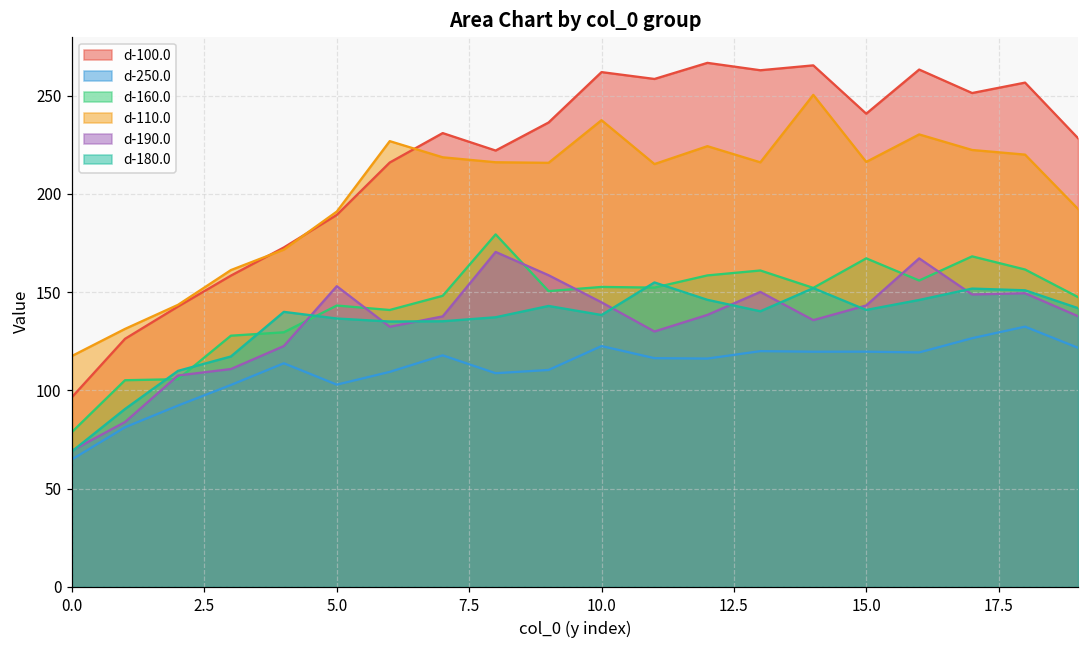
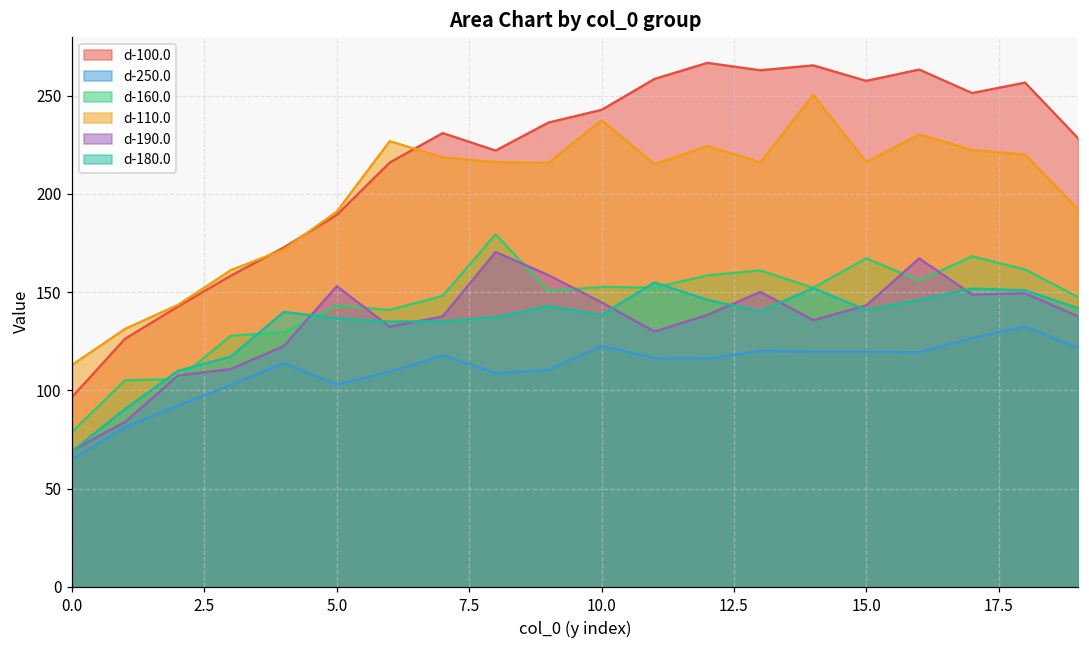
d-110.0, 0.0: 118 -> 113
d-100.0, 10.0: 262 -> 243
d-100.0, 15.0: 241 -> 257
